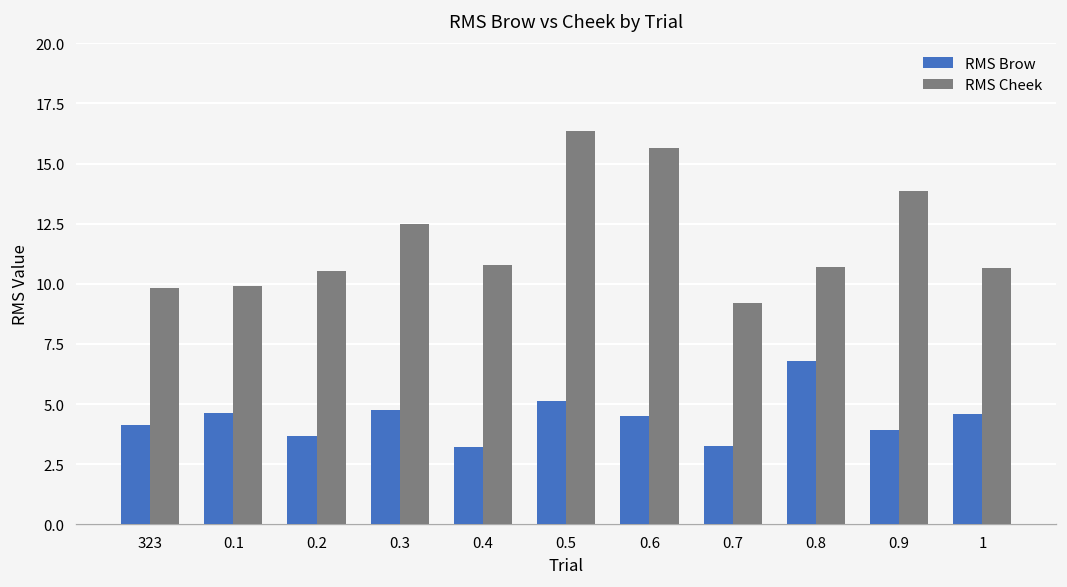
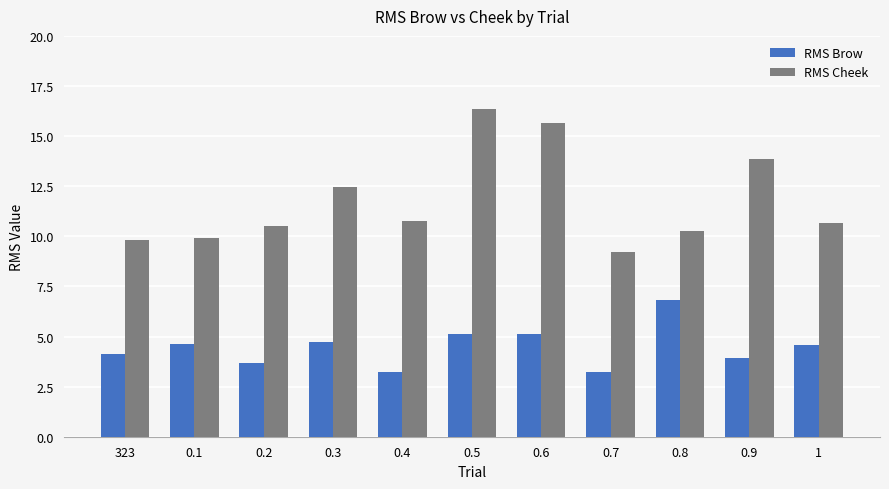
RMS Brow, 0.6: 4.5 -> 5.1
RMS Cheek, 0.8: 10.7 -> 10.2
